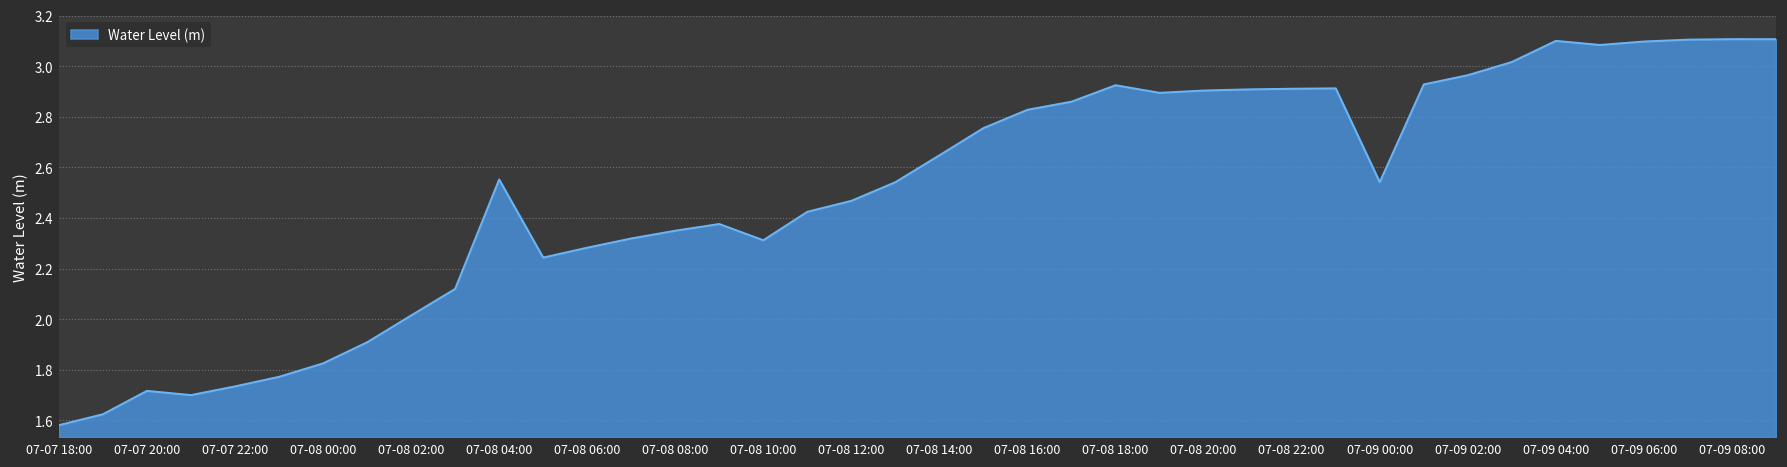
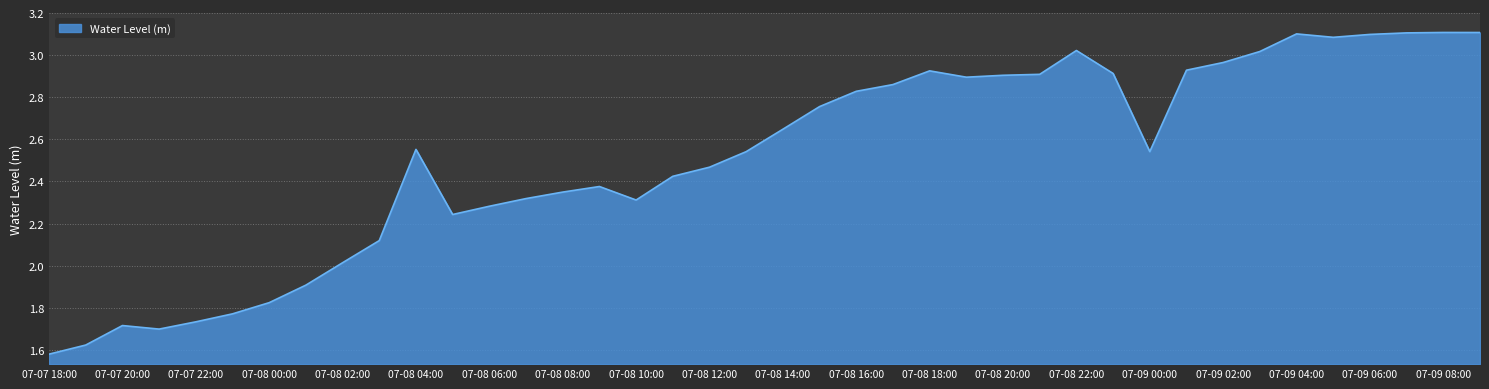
07-08 22:00: 2.91 -> 3.02
